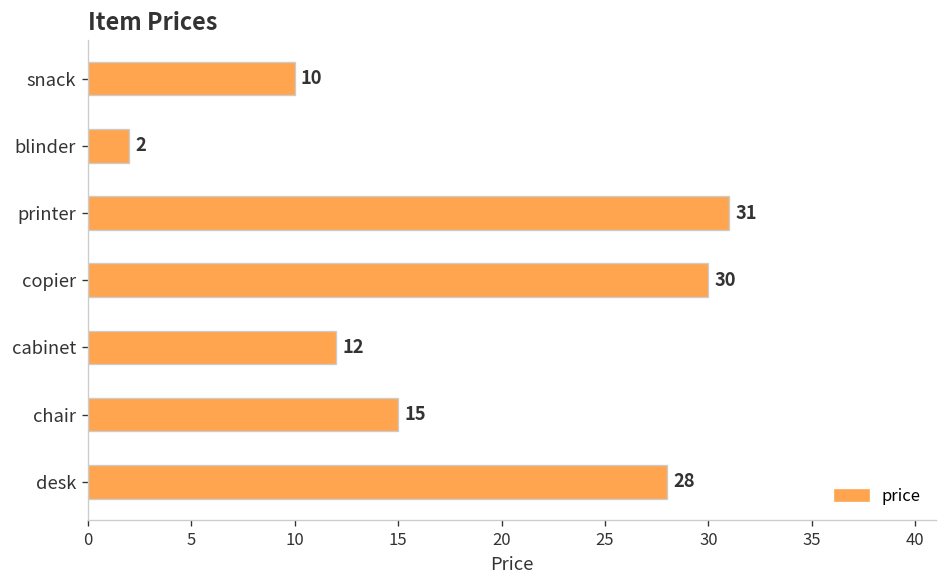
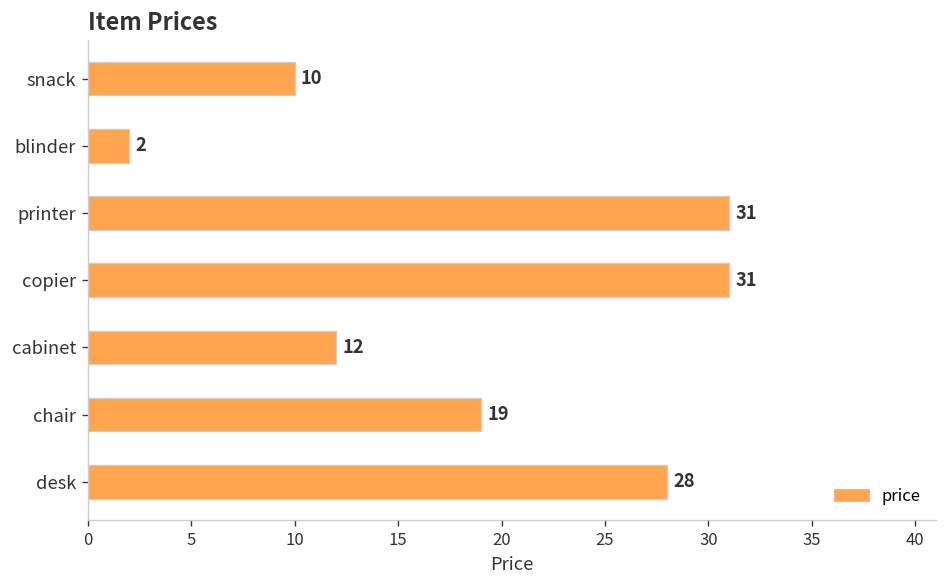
copier: 30 -> 31
chair: 15 -> 19
